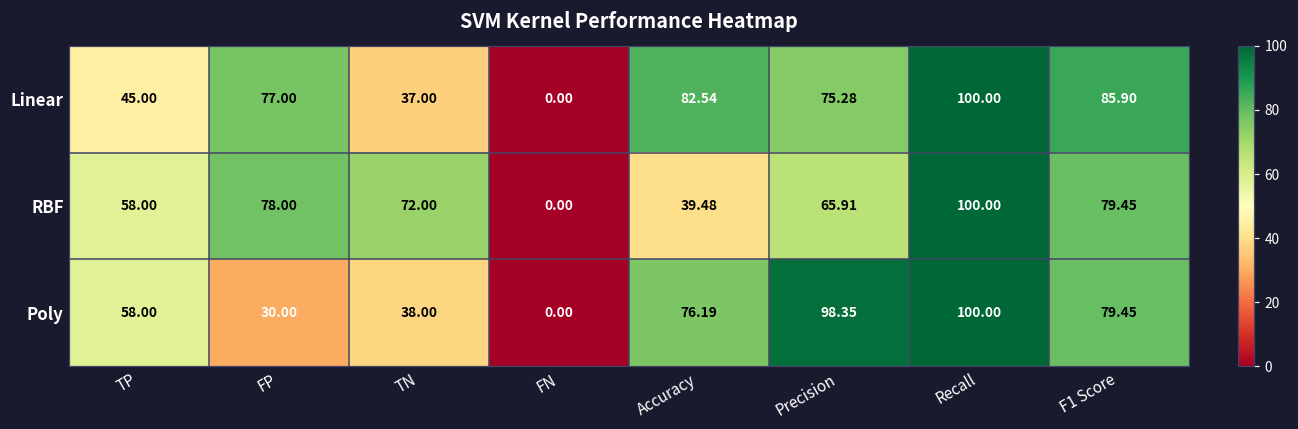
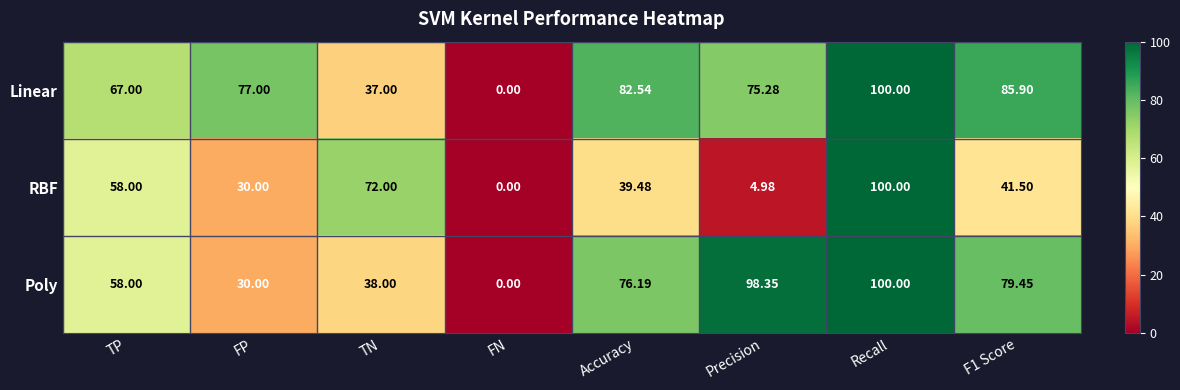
Linear, TP: 45.00 -> 67.00
RBF, FP: 78.00 -> 30.00
RBF, Precision: 65.91 -> 4.98
RBF, F1 Score: 79.45 -> 41.50
